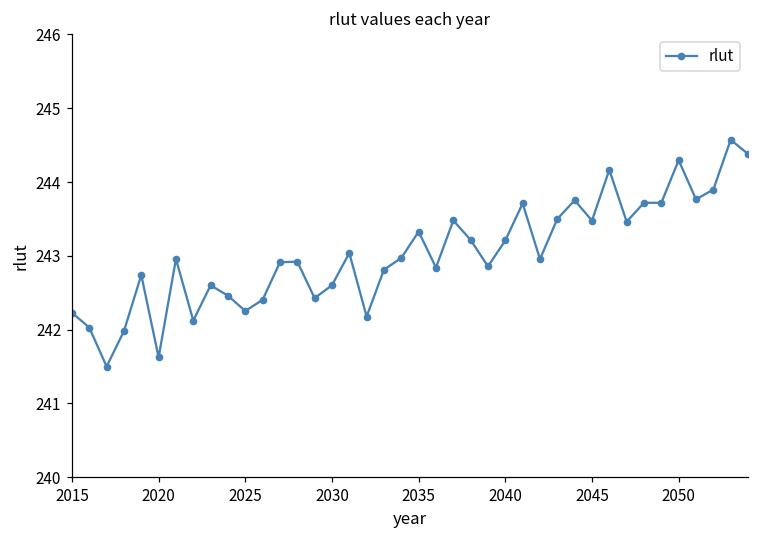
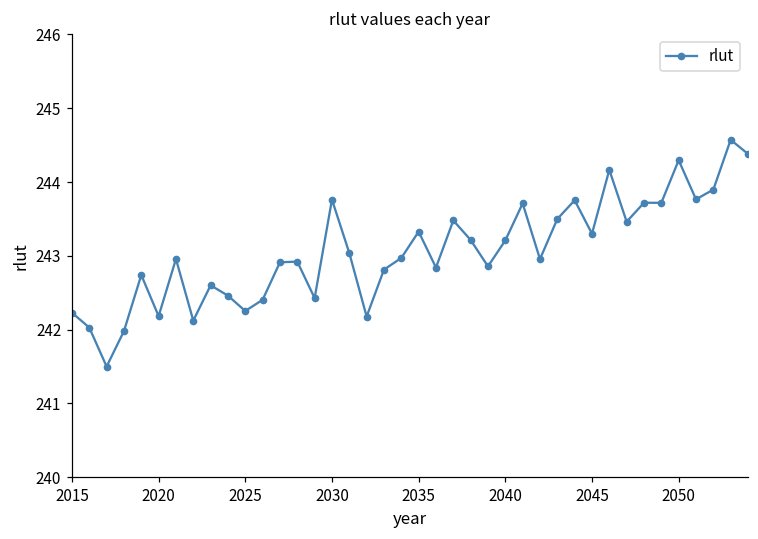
2020: 241.6 -> 242.2
2030: 242.6 -> 243.8
2045: 243.5 -> 243.3
